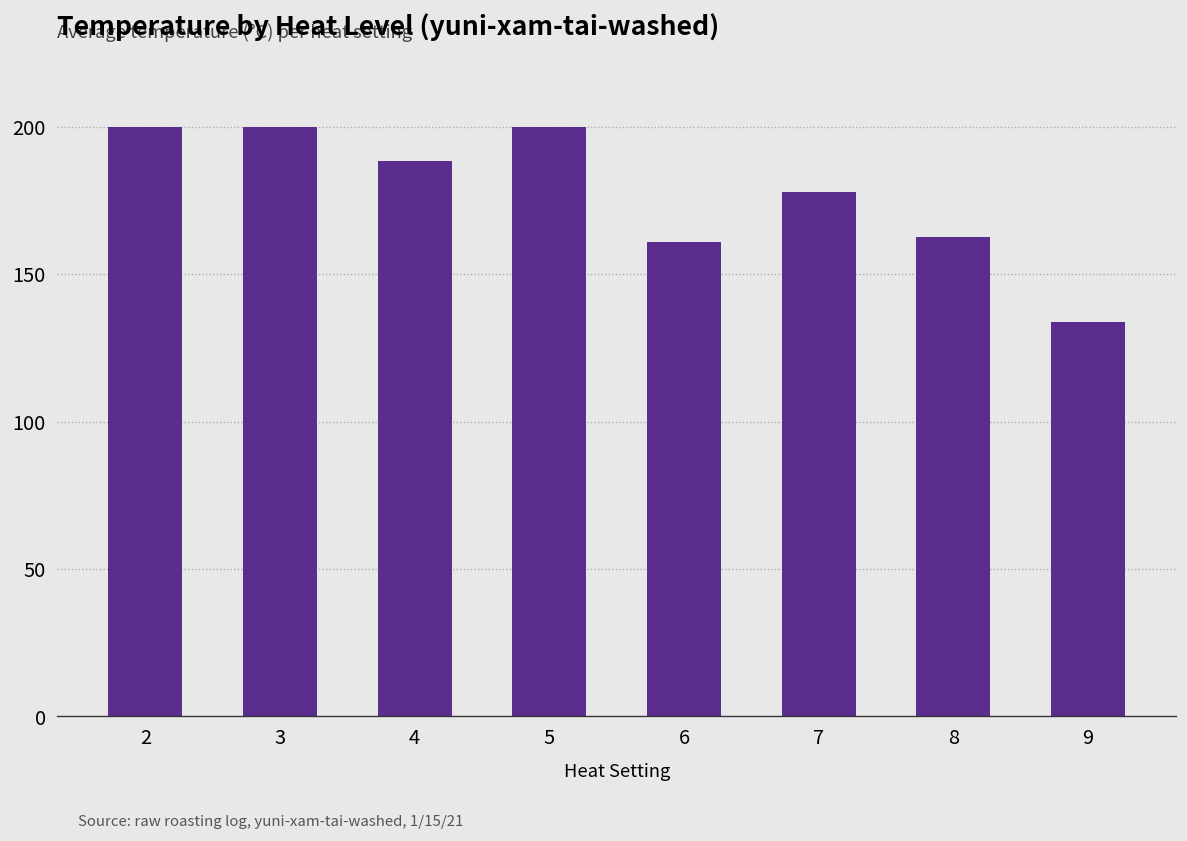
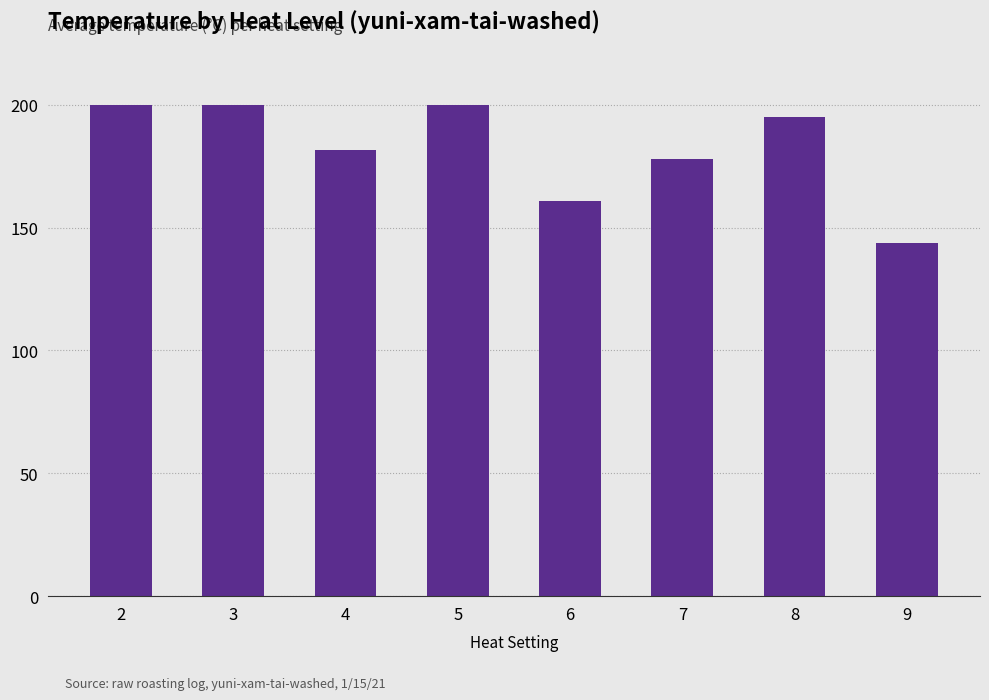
4: 188 -> 182
8: 163 -> 195
9: 134 -> 144
